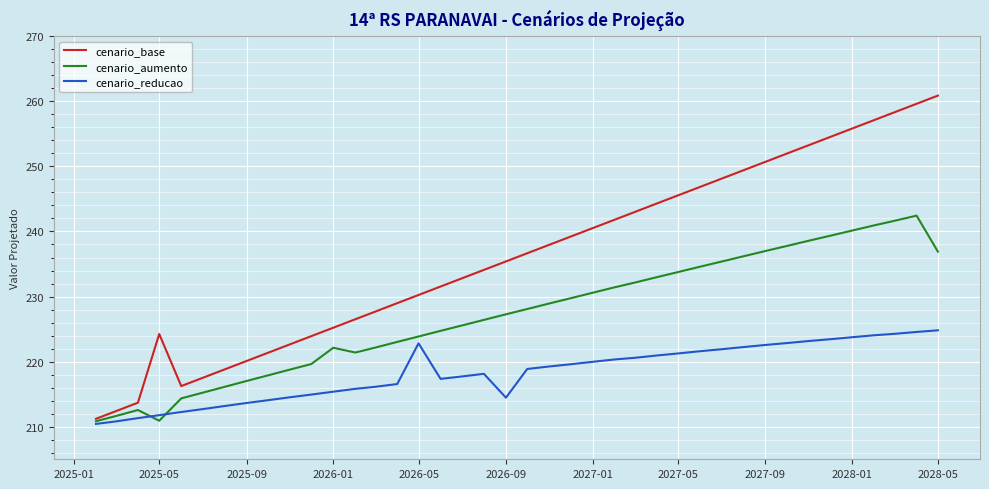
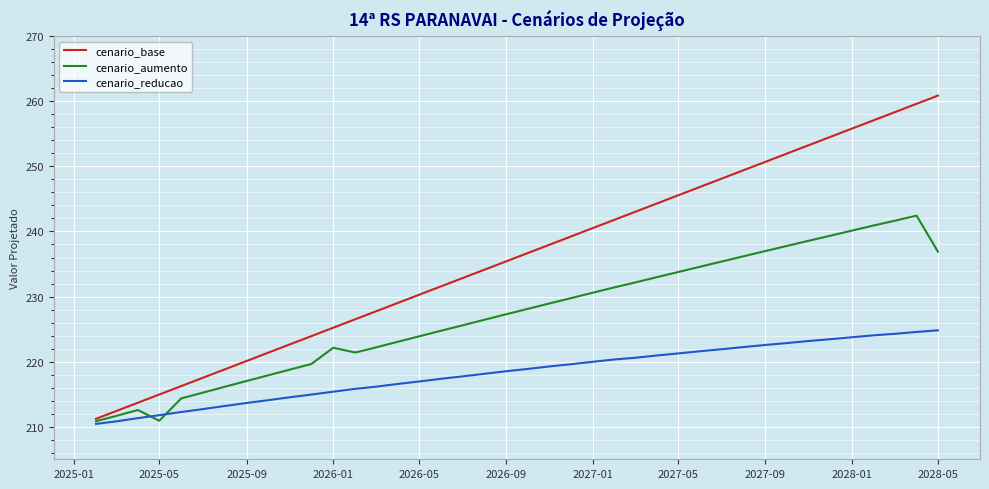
cenario_base, 2025-05: 224 -> 215
cenario_reducao, 2026-05: 223 -> 217
cenario_reducao, 2026-09: 214 -> 219
